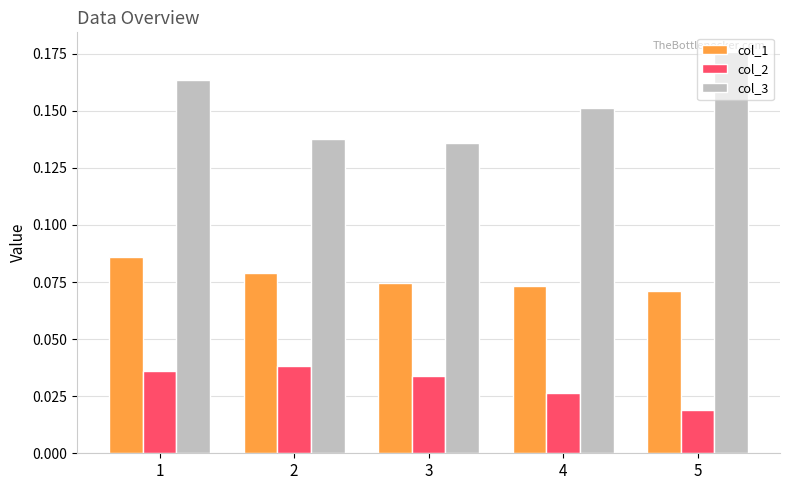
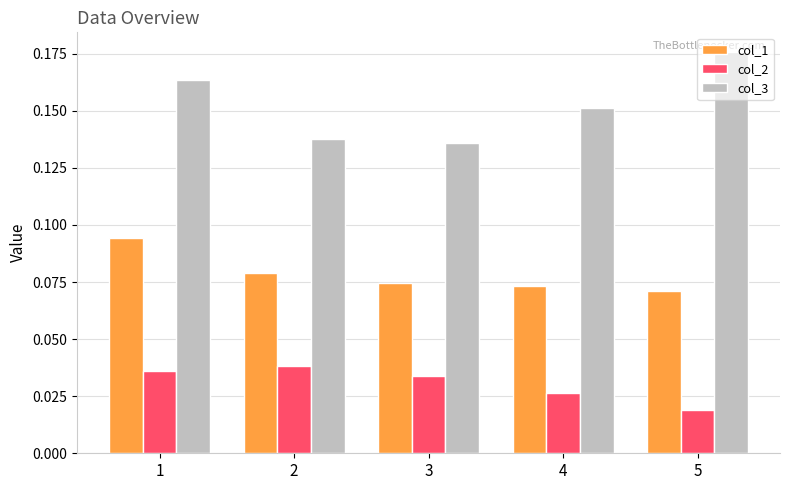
col_1, 1: 0.086 -> 0.094
